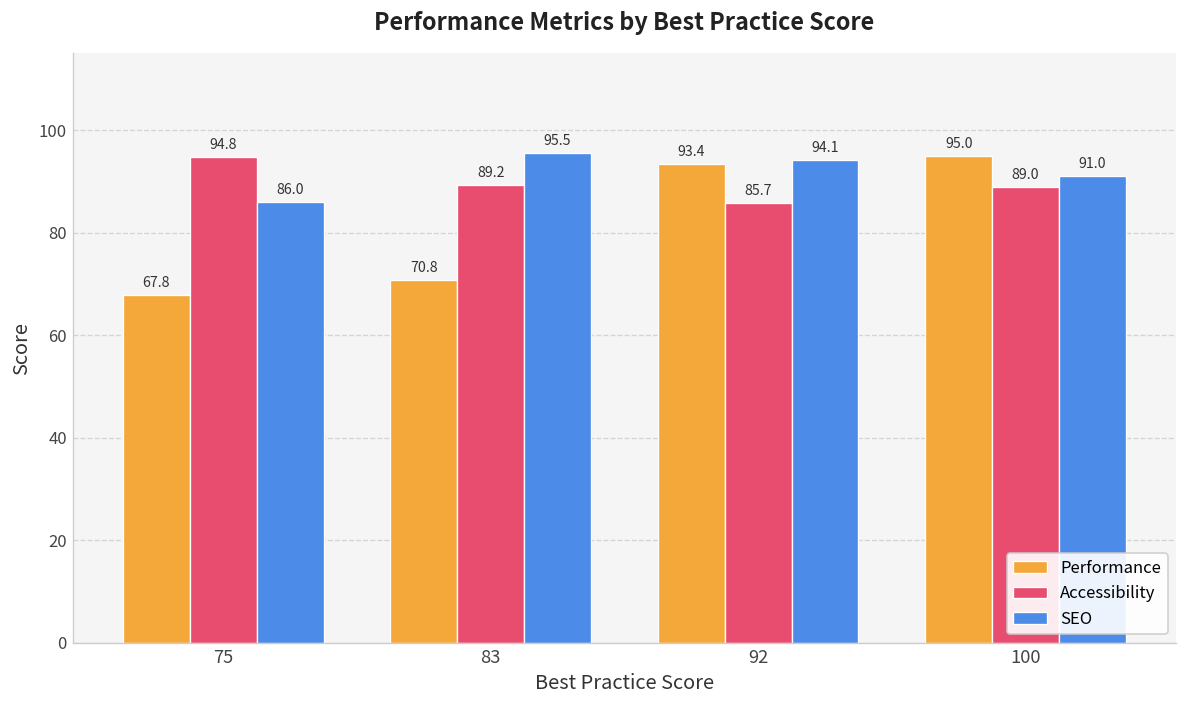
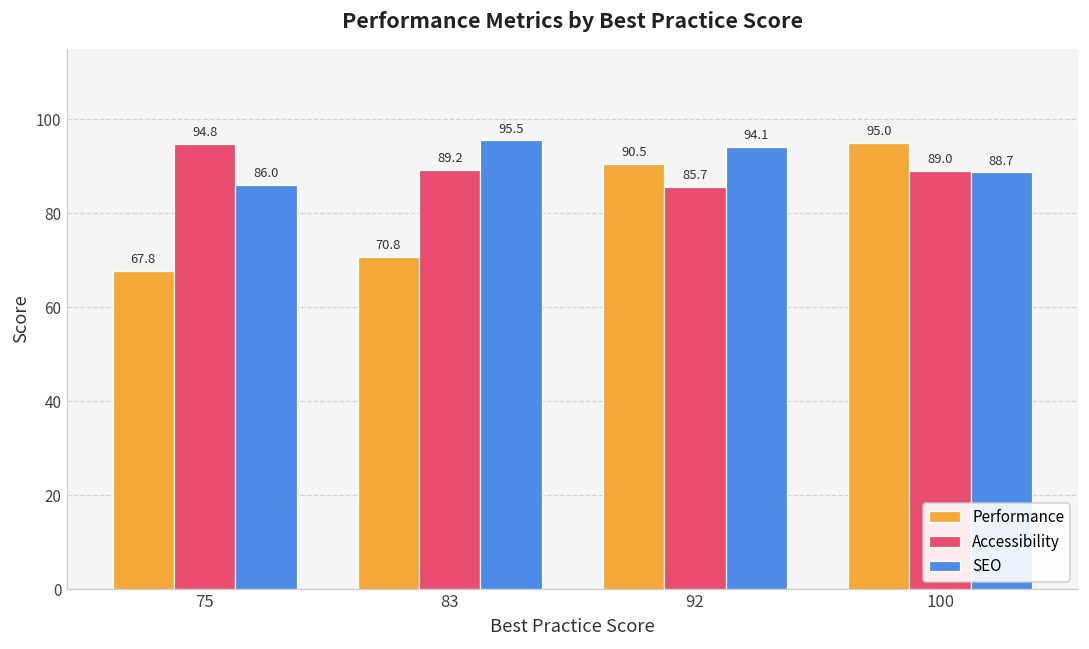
Performance, 92: 93.4 -> 90.5
SEO, 100: 91.0 -> 88.7
